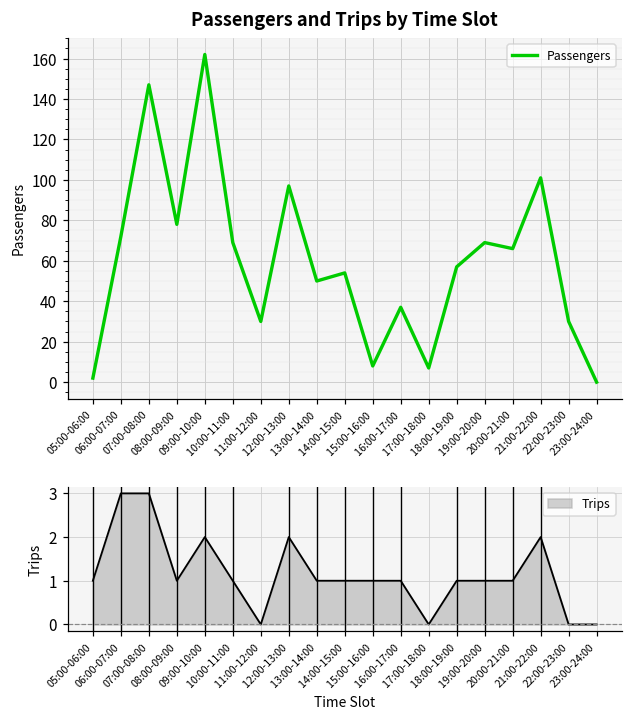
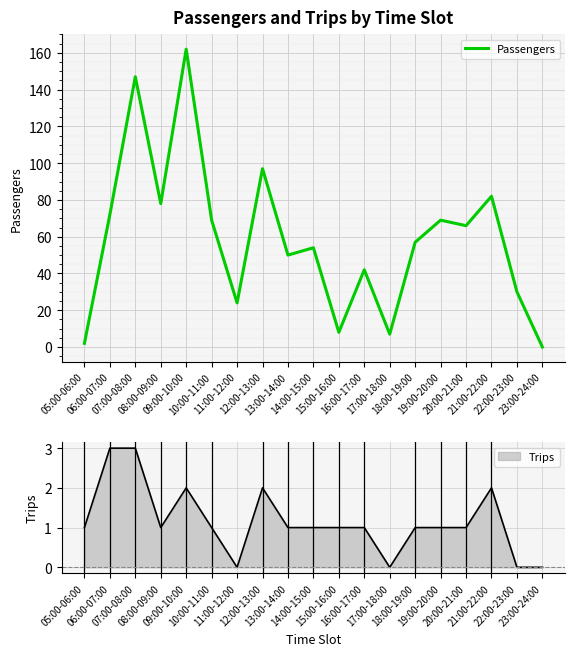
Passengers and Trips by Time Slot, 11:00-12:00: 30 -> 24
Passengers and Trips by Time Slot, 16:00-17:00: 37 -> 42
Passengers and Trips by Time Slot, 21:00-22:00: 101 -> 82
